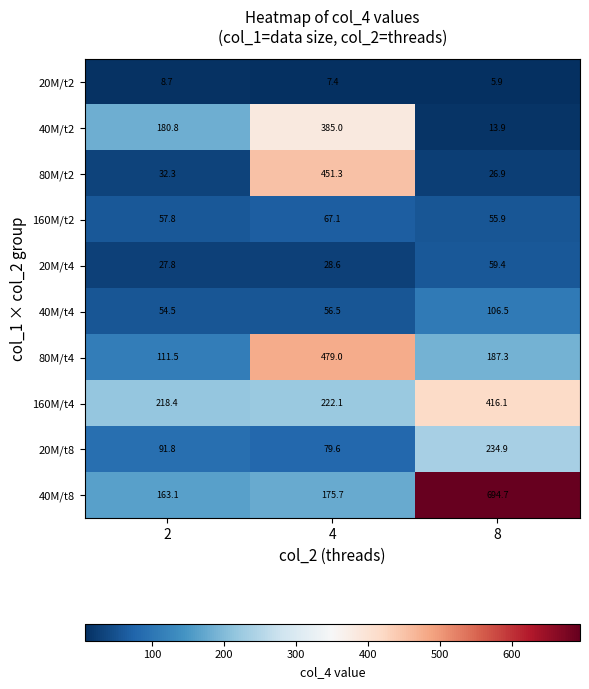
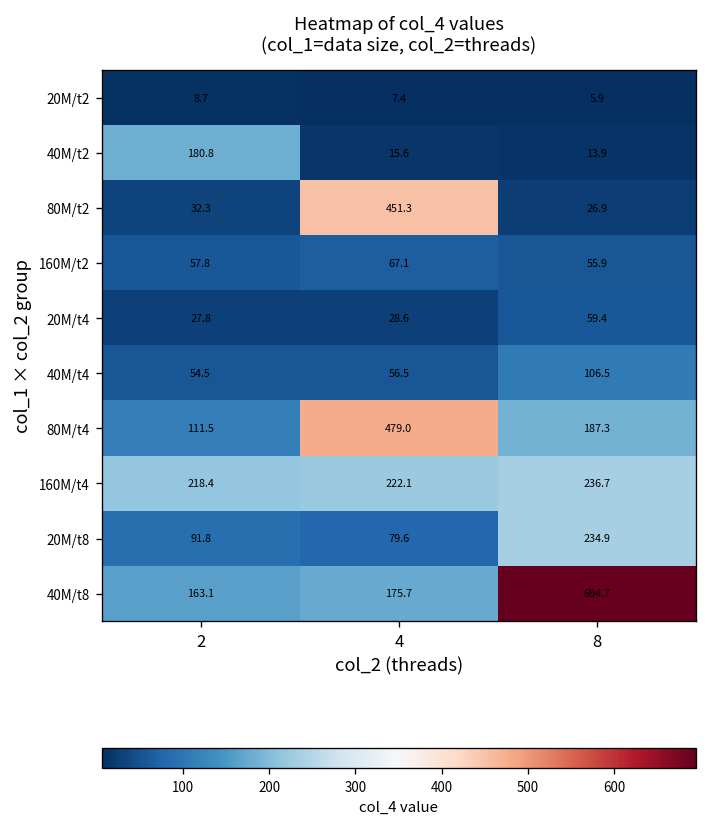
40M/t2, 4: 385.0 -> 15.6
160M/t4, 8: 416.1 -> 236.7
